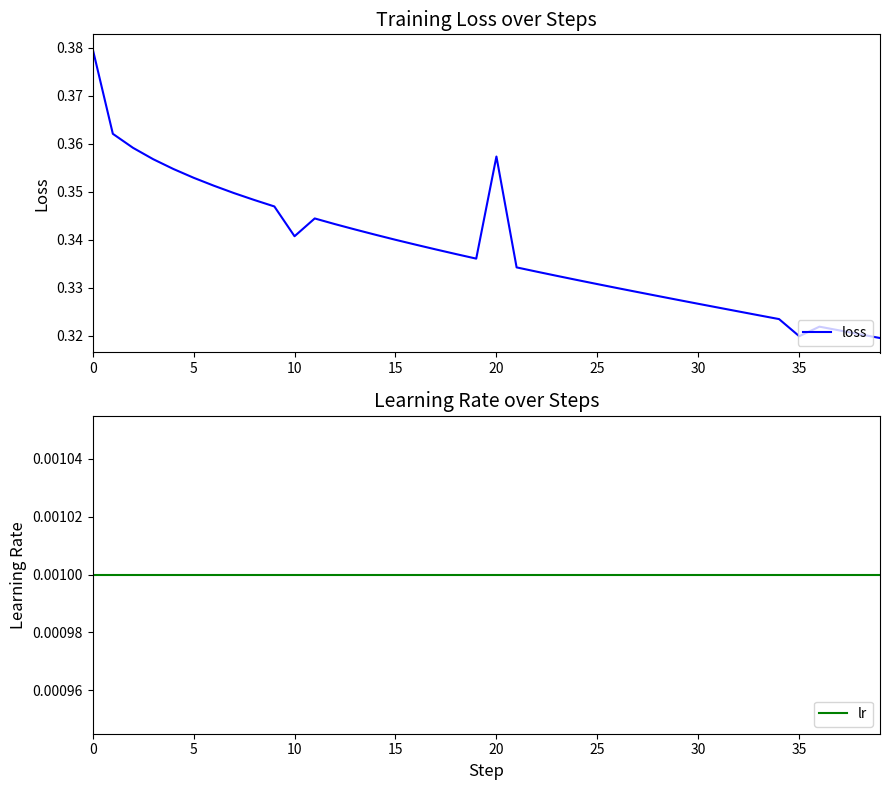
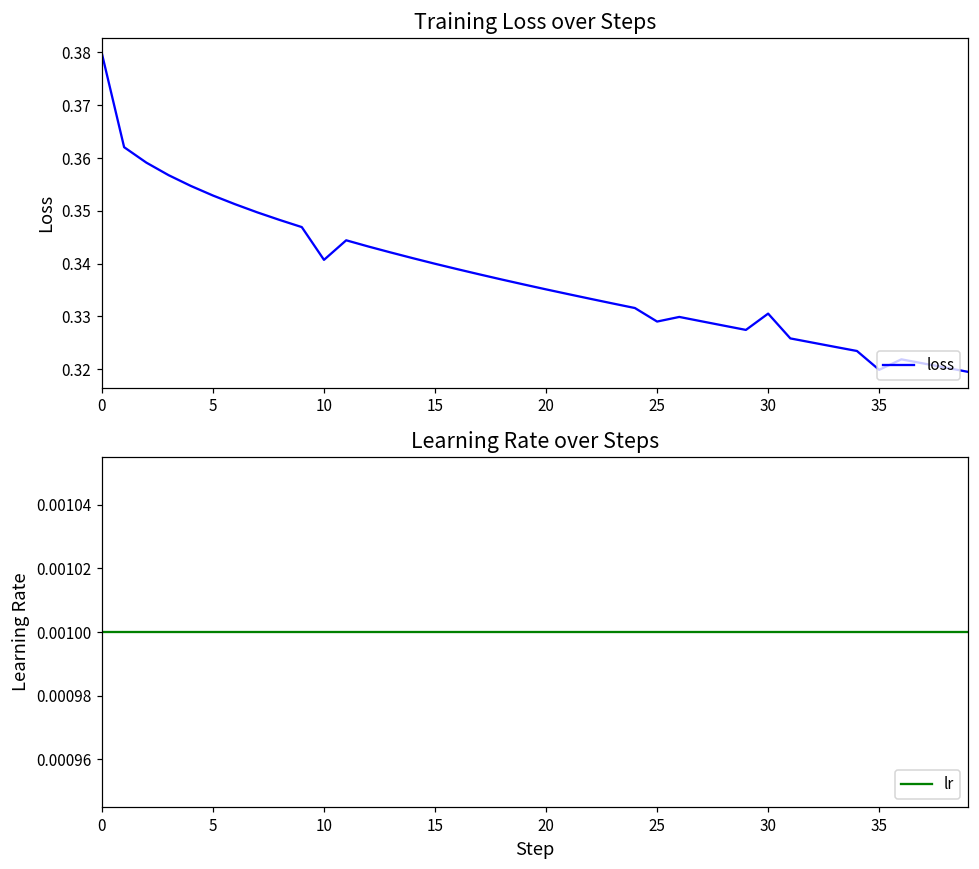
Training Loss over Steps, 20: 0.357 -> 0.335
Training Loss over Steps, 25: 0.331 -> 0.329
Training Loss over Steps, 30: 0.327 -> 0.331
